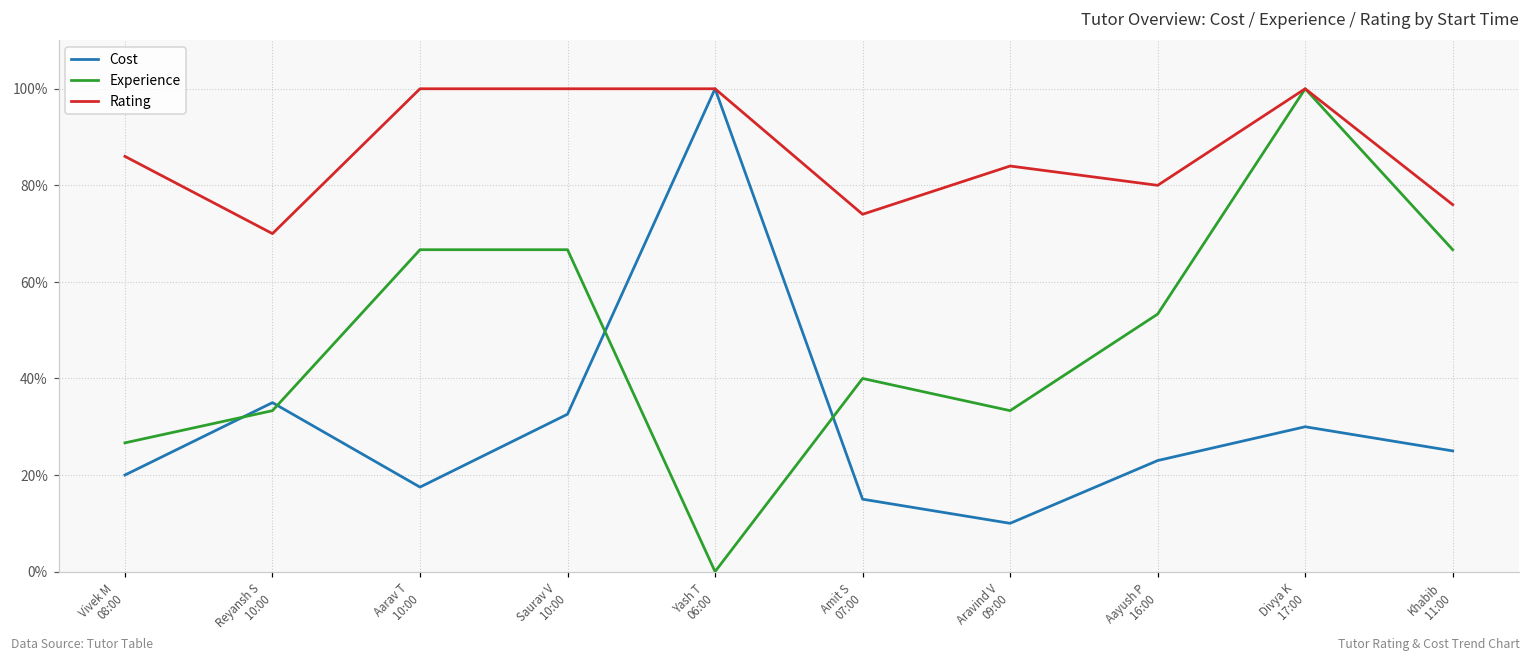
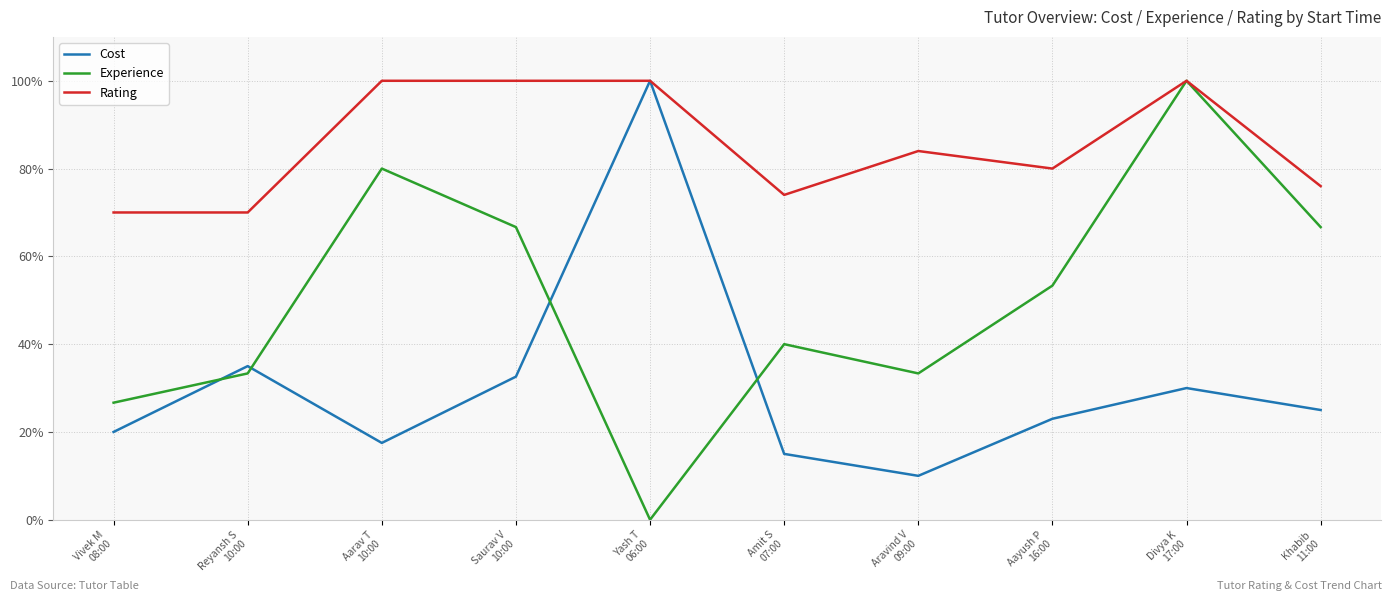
Rating, Vivek M 08:00: 86% -> 70%
Experience, Aarav T 10:00: 67% -> 80%
